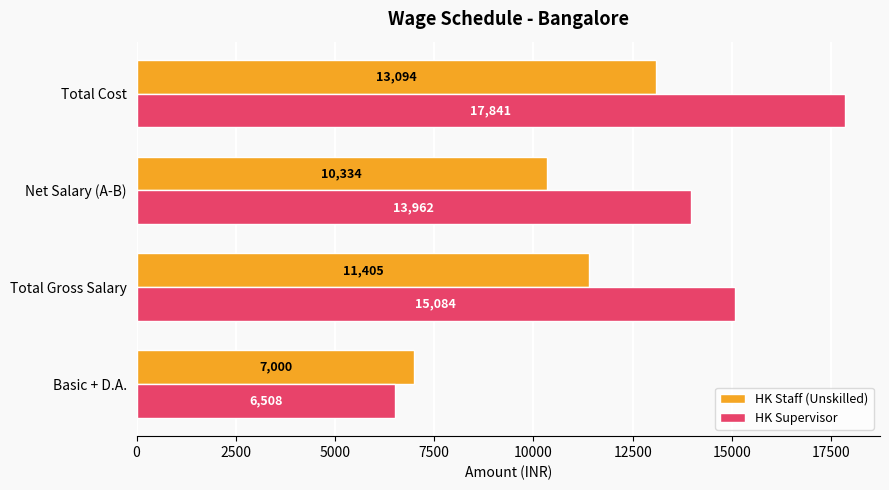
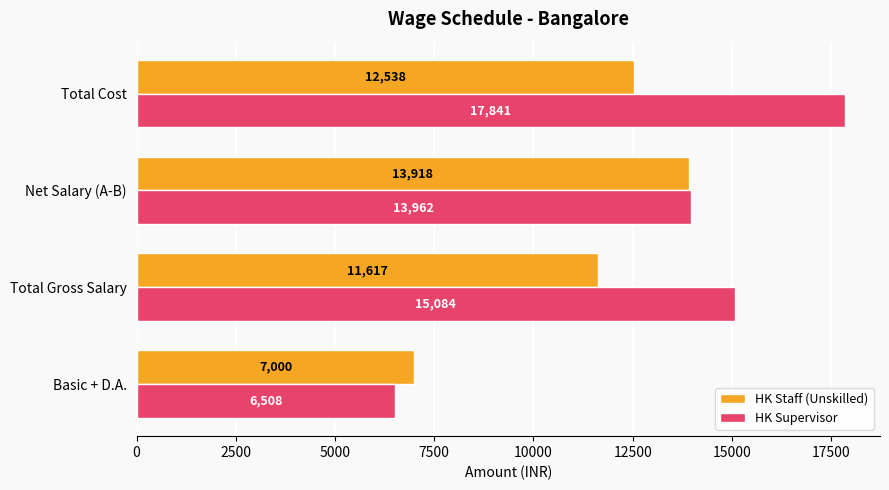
HK Staff (Unskilled), Total Cost: 13,094 -> 12,538
HK Staff (Unskilled), Net Salary (A-B): 10,334 -> 13,918
HK Staff (Unskilled), Total Gross Salary: 11,405 -> 11,617
